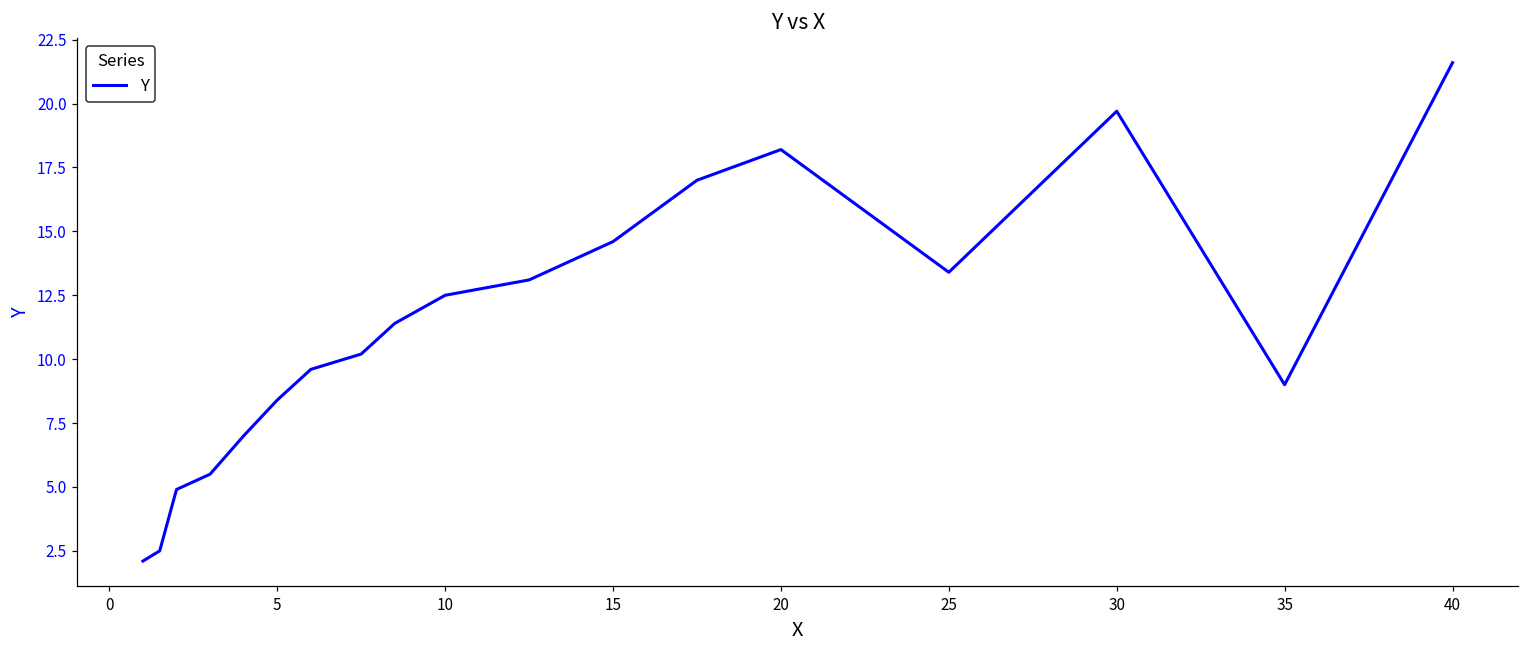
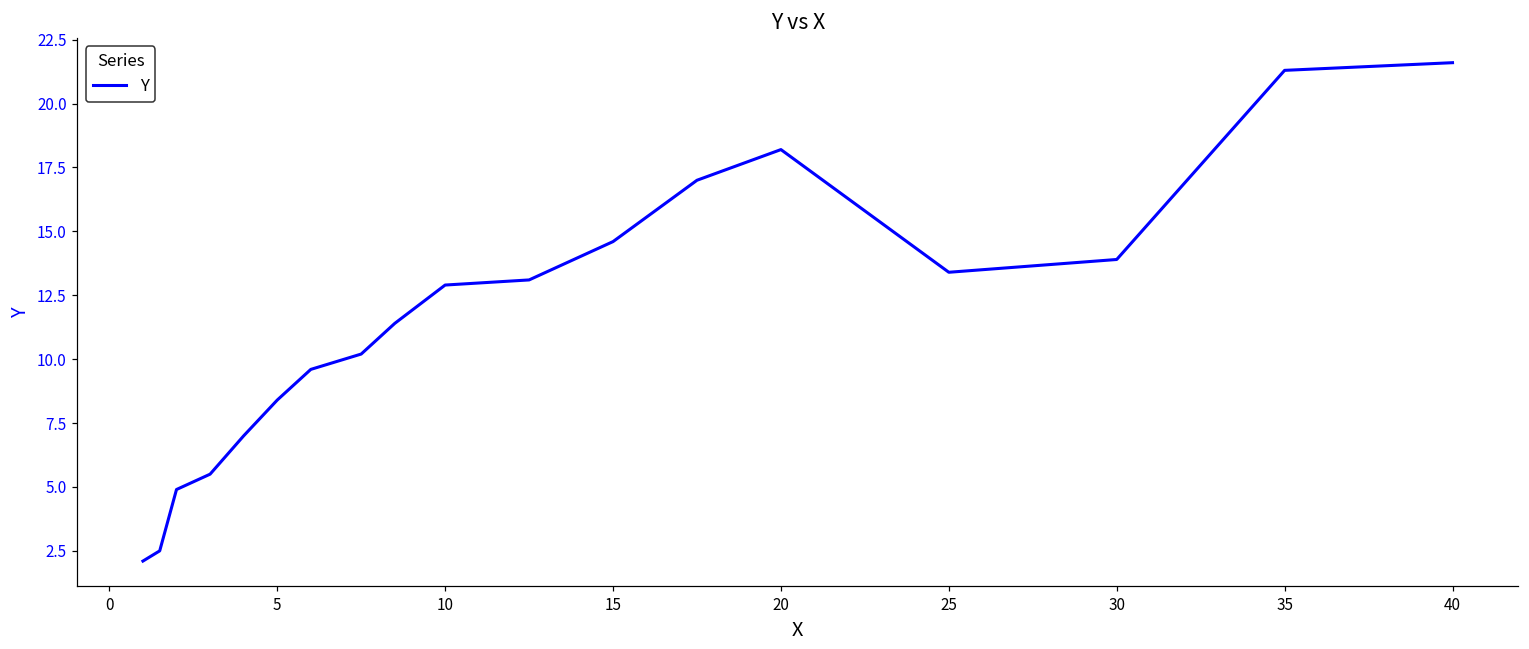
10: 12.5 -> 12.9
30: 19.7 -> 13.9
35: 9.0 -> 21.3
